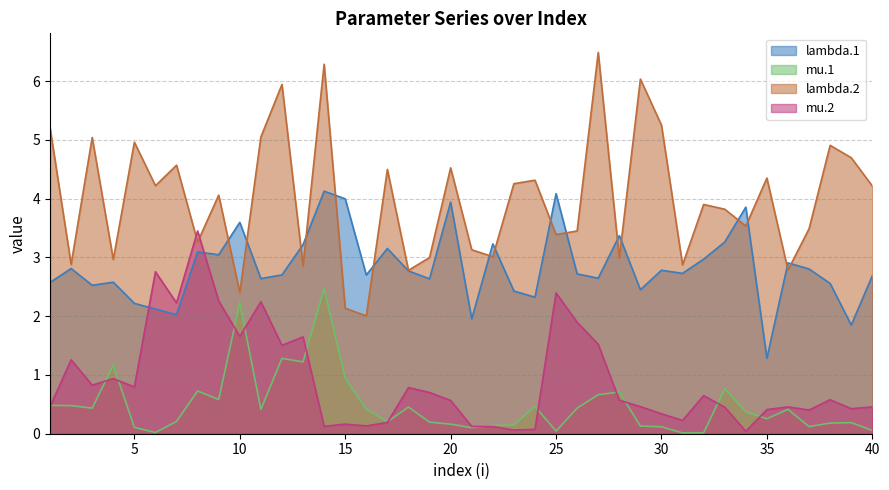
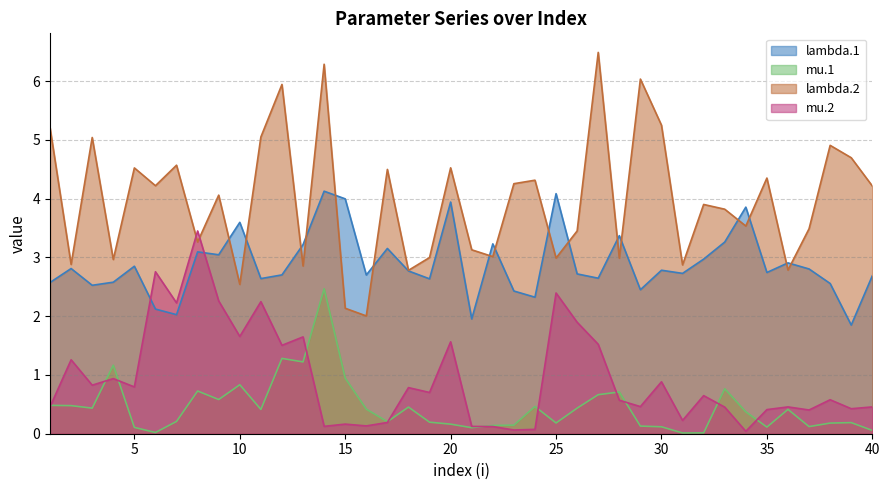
lambda.1, 5: 2.2 -> 2.8
lambda.2, 5: 5.0 -> 4.5
mu.1, 10: 2.2 -> 0.8
lambda.2, 10: 2.4 -> 2.5
mu.2, 20: 0.6 -> 1.6
mu.1, 25: 0.0 -> 0.2
lambda.2, 25: 3.4 -> 3.0
mu.2, 30: 0.3 -> 0.9
lambda.1, 35: 1.3 -> 2.7
mu.1, 35: 0.3 -> 0.1
